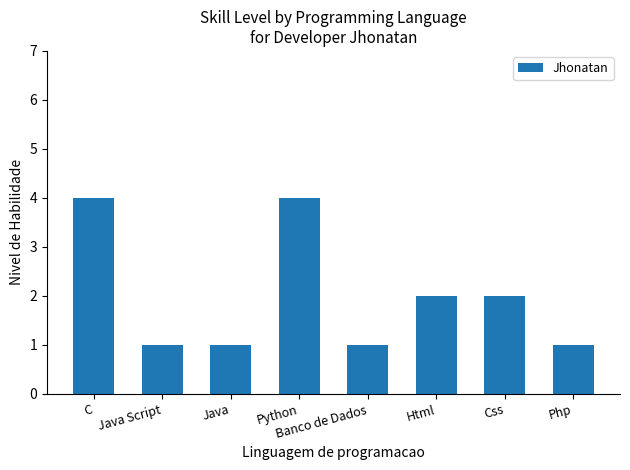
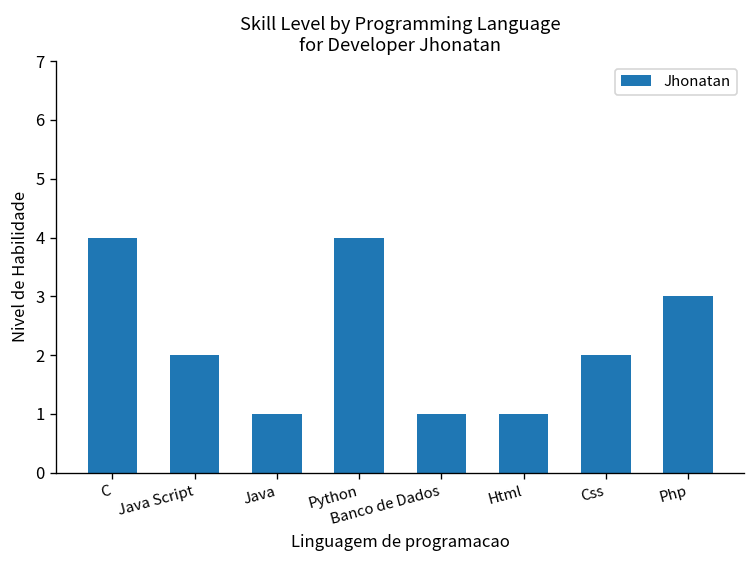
Java Script: 1 -> 2
Html: 2 -> 1
Php: 1 -> 3
